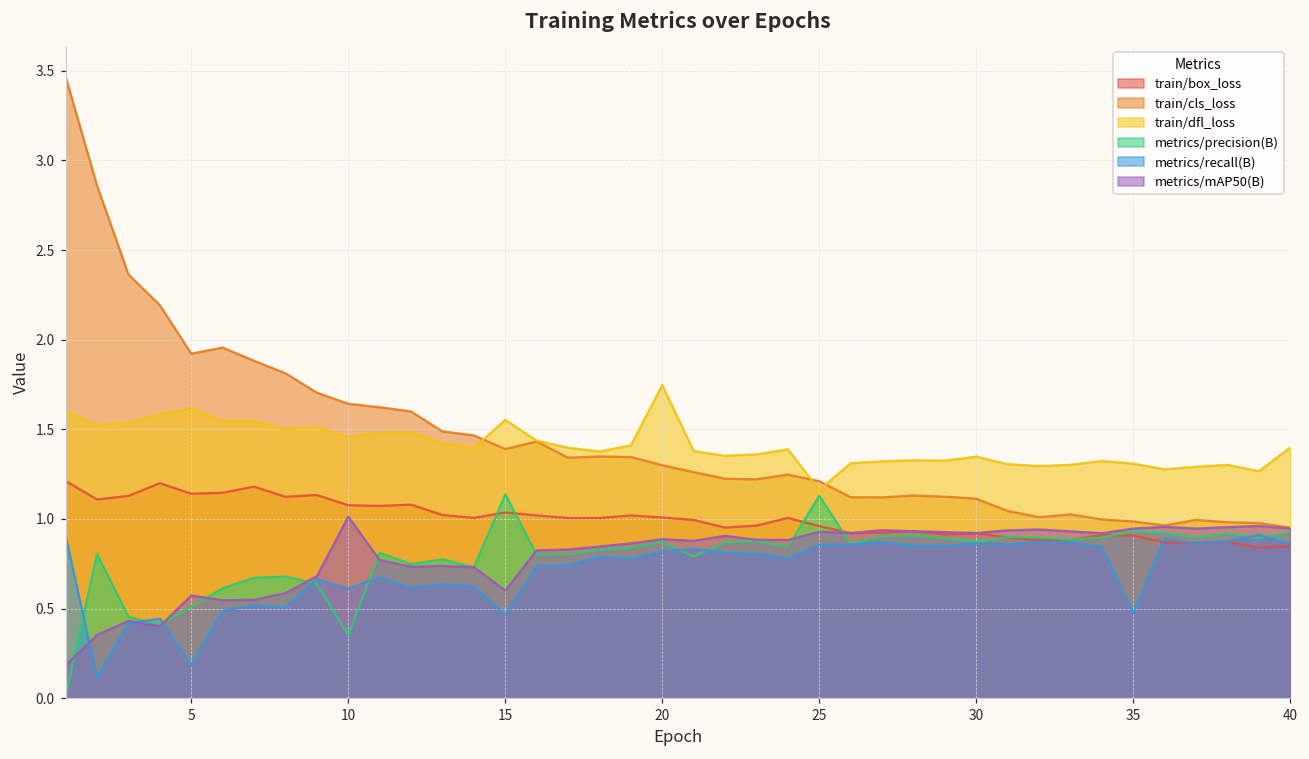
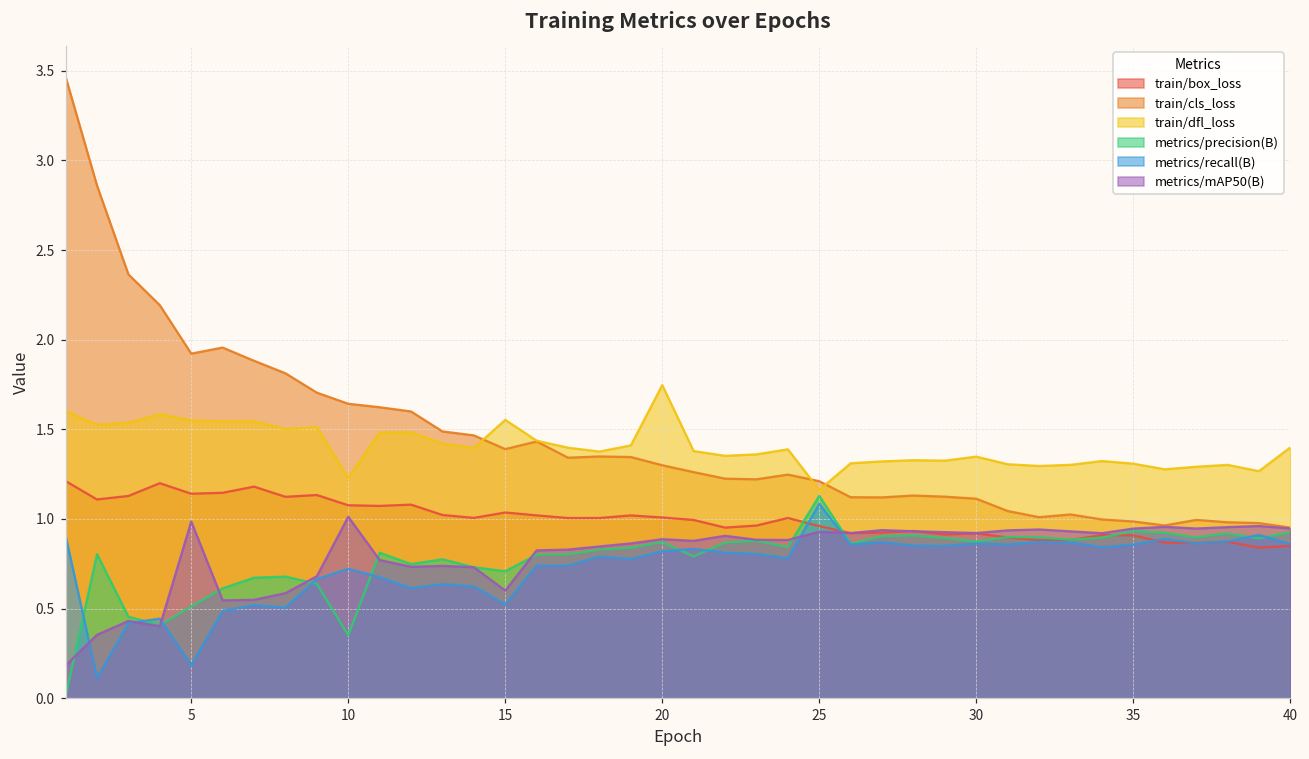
train/dfl_loss, 5: 1.62 -> 1.55
metrics/mAP50(B), 5: 0.57 -> 0.99
train/dfl_loss, 10: 1.46 -> 1.23
metrics/recall(B), 10: 0.61 -> 0.72
metrics/precision(B), 15: 1.14 -> 0.71
metrics/recall(B), 15: 0.46 -> 0.52
metrics/recall(B), 25: 0.86 -> 1.08
metrics/recall(B), 35: 0.47 -> 0.86
